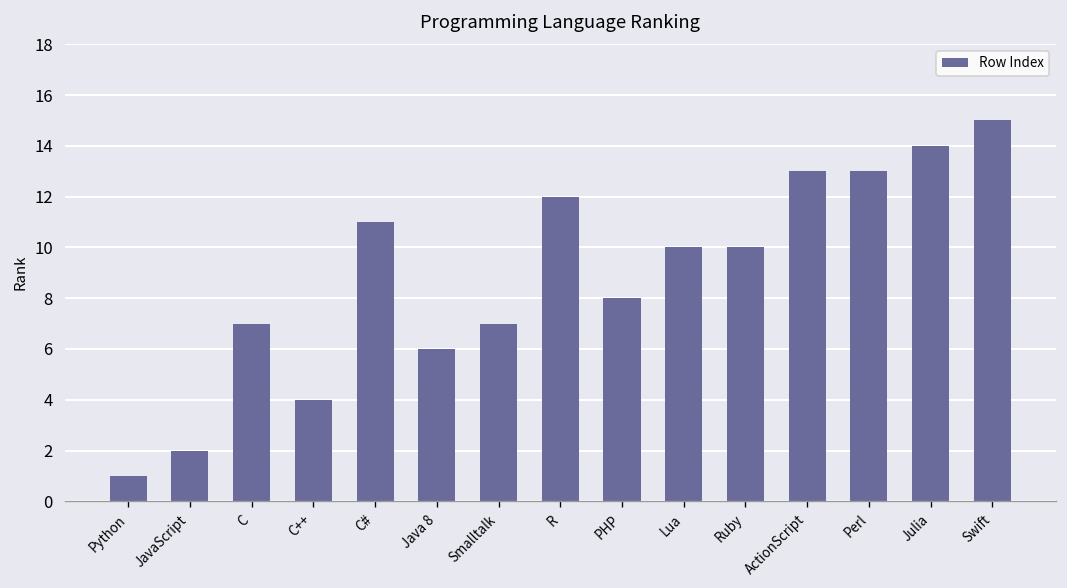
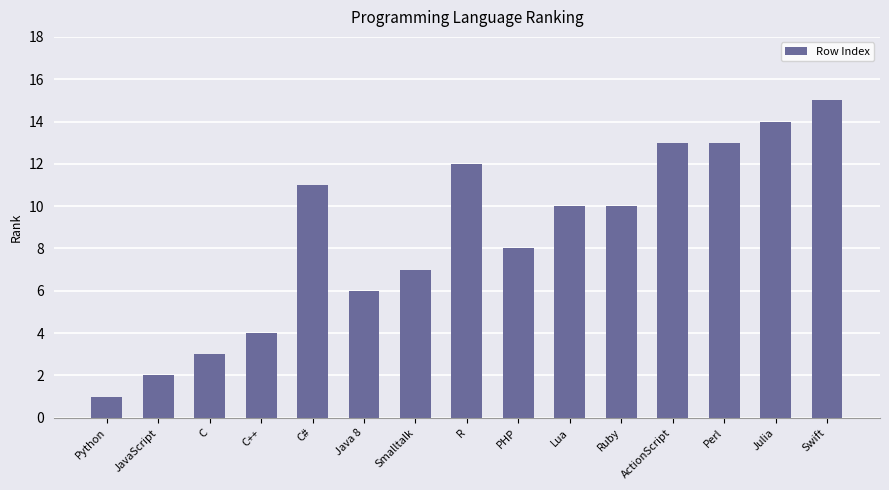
C: 7 -> 3
